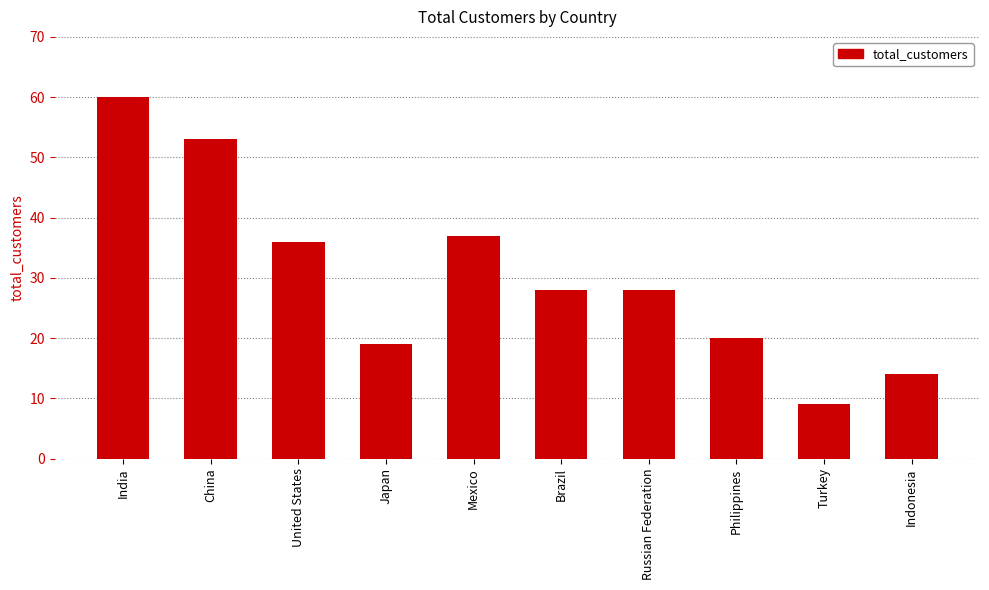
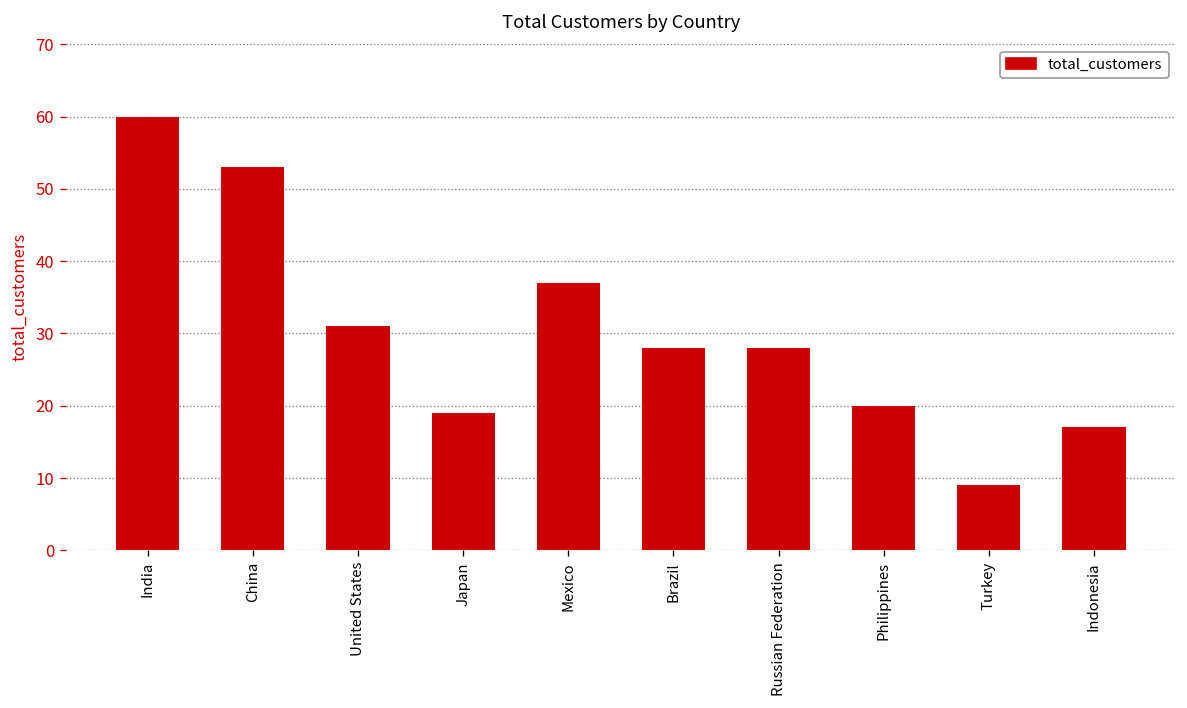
United States: 36 -> 31
Indonesia: 14 -> 17
